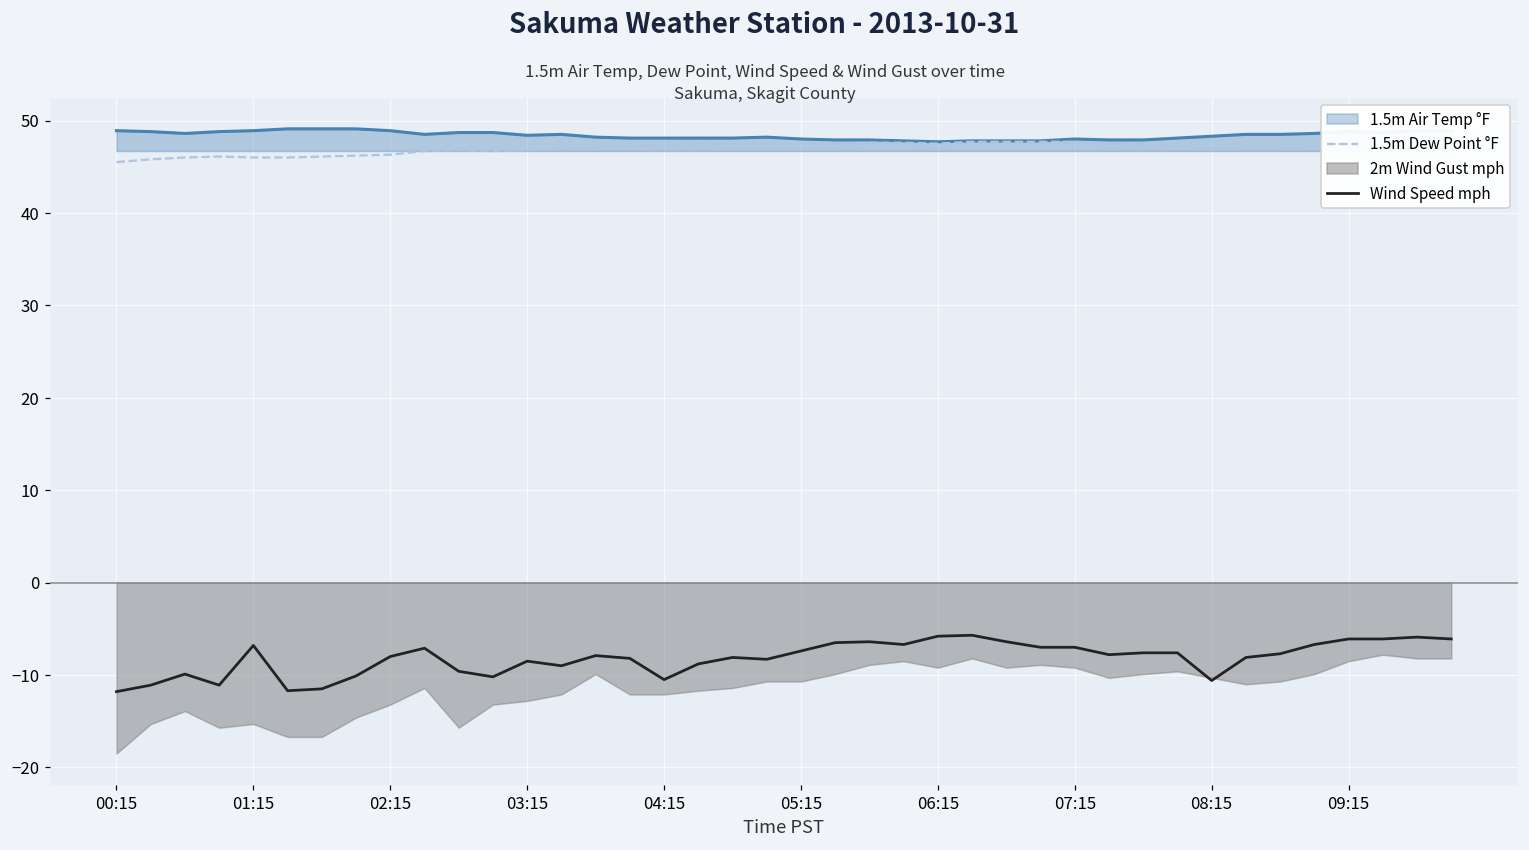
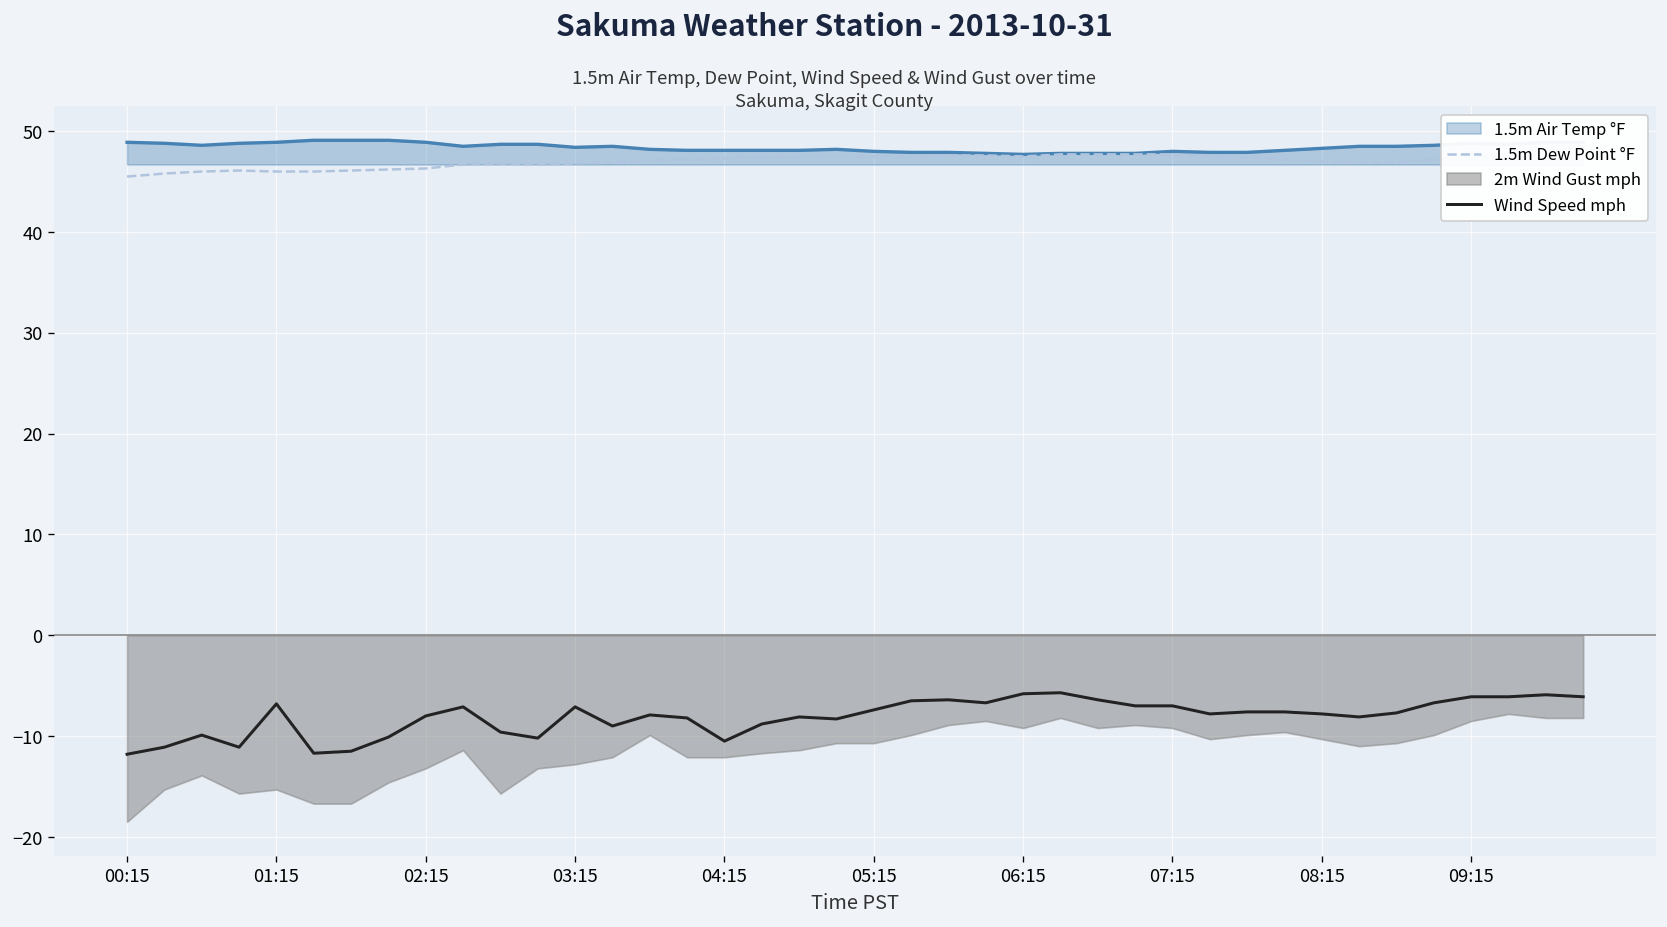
Wind Speed mph, 03:15: -9 -> -7
Wind Speed mph, 08:15: -11 -> -8
